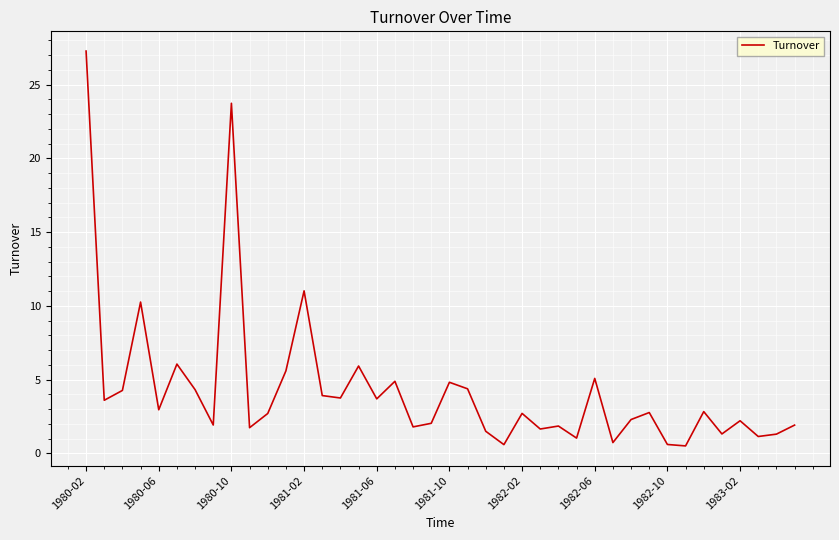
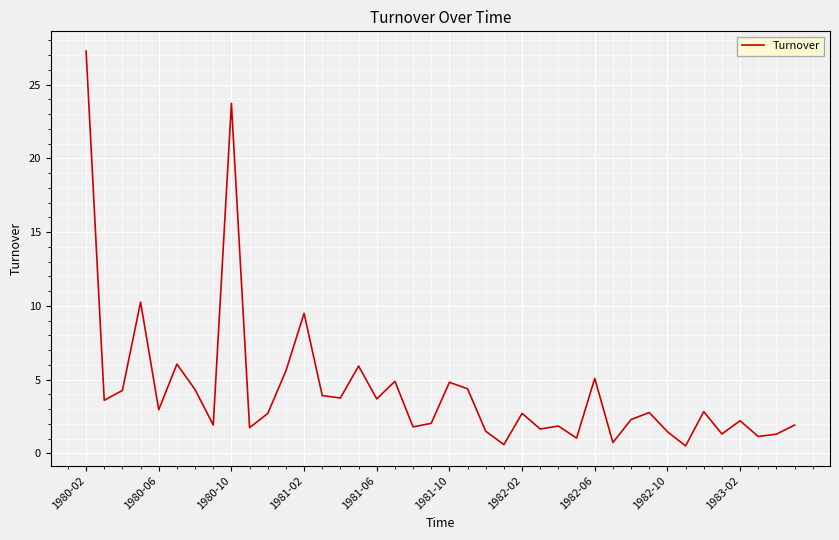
1981-02: 11.0 -> 9.5
1982-10: 0.6 -> 1.5
